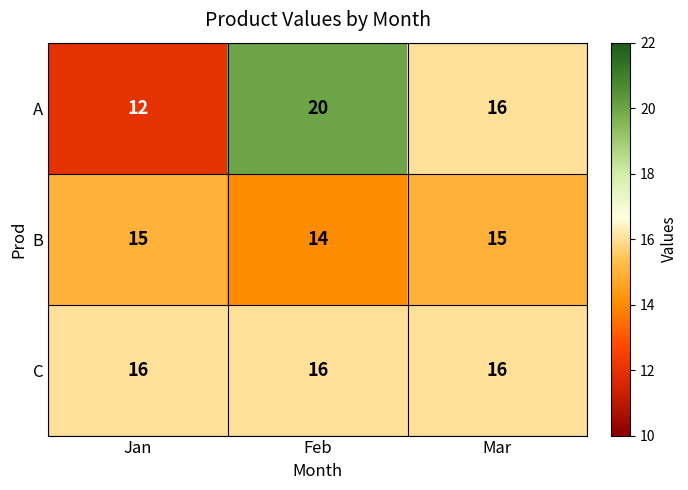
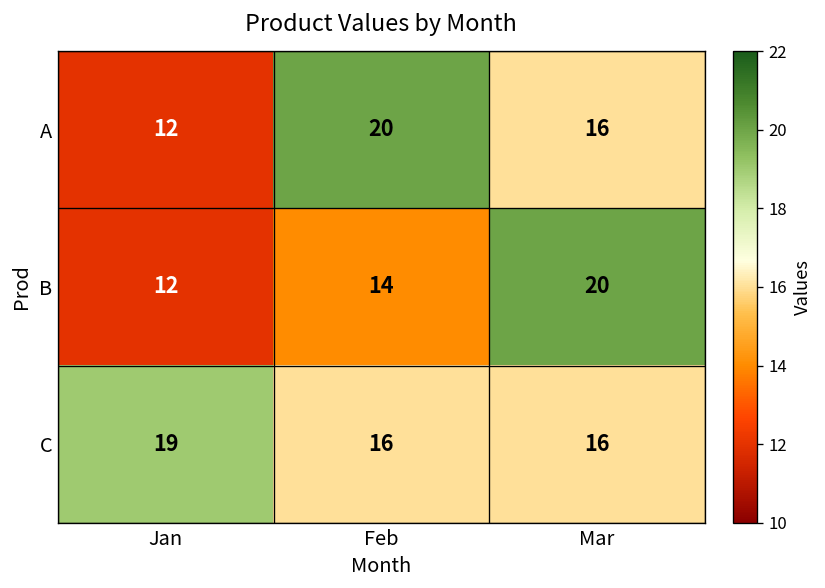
B, Jan: 15 -> 12
B, Mar: 15 -> 20
C, Jan: 16 -> 19
